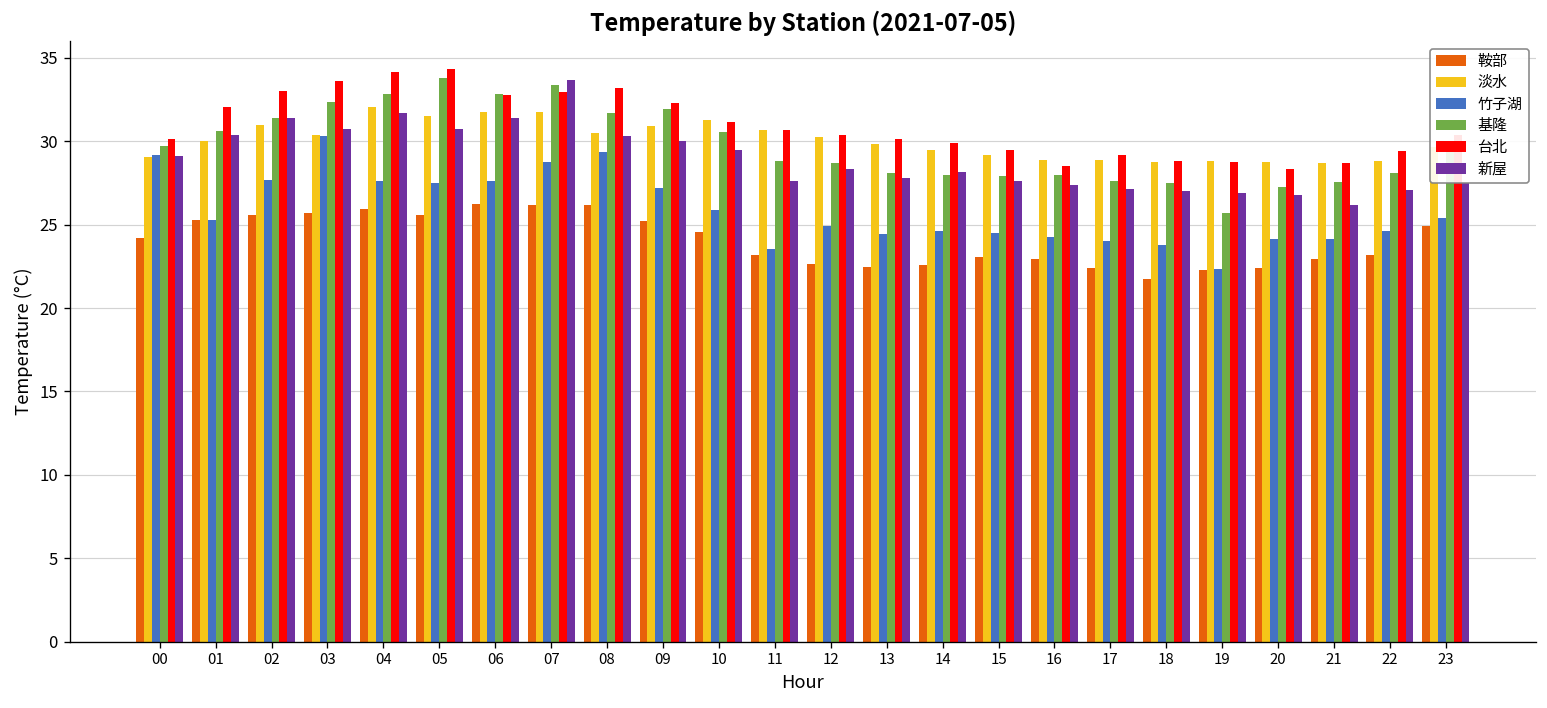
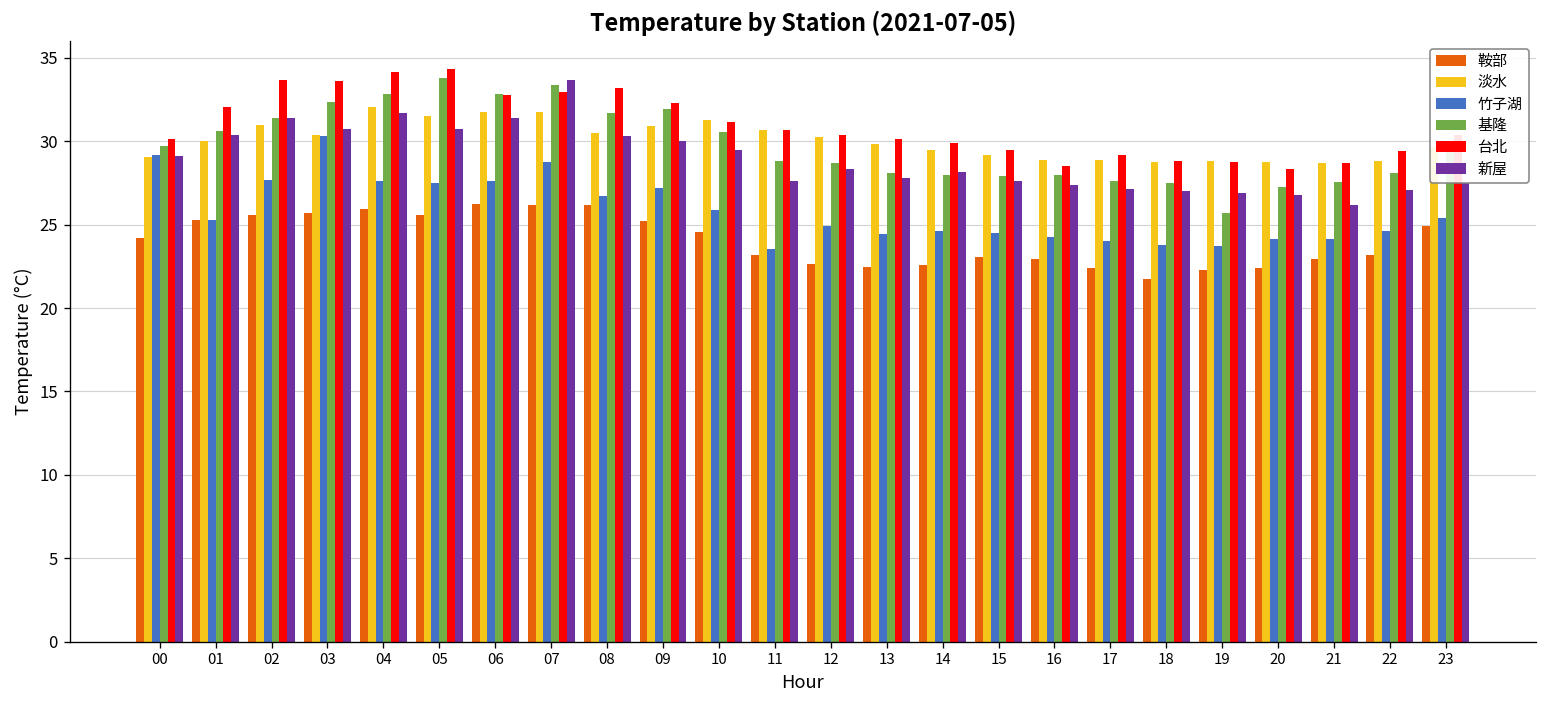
台北, 02: 33.0 -> 33.7
竹子湖, 08: 29.4 -> 26.7
竹子湖, 19: 22.4 -> 23.7
